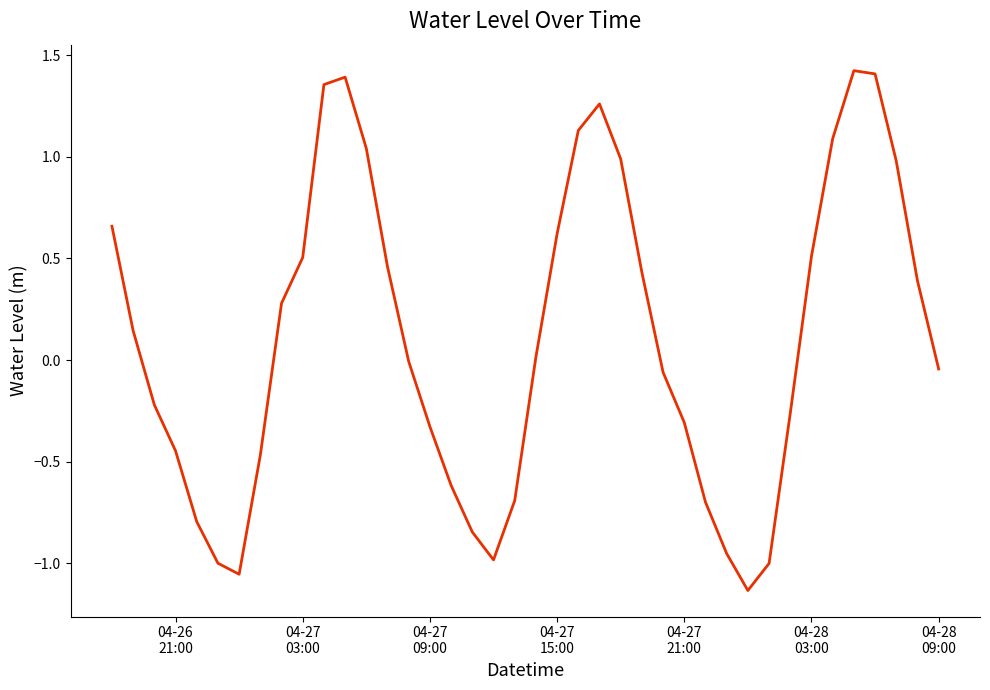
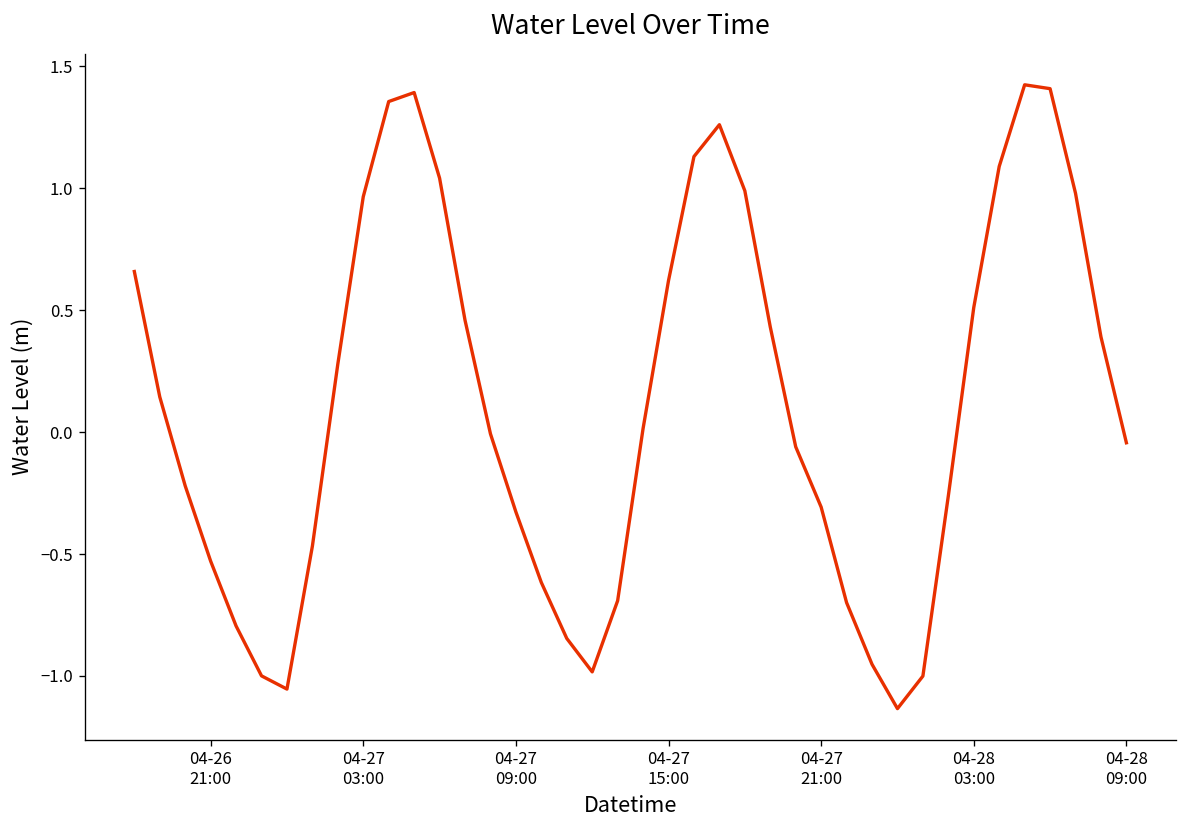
04-26 21:00: -0.45 -> -0.53
04-27 03:00: 0.50 -> 0.97
